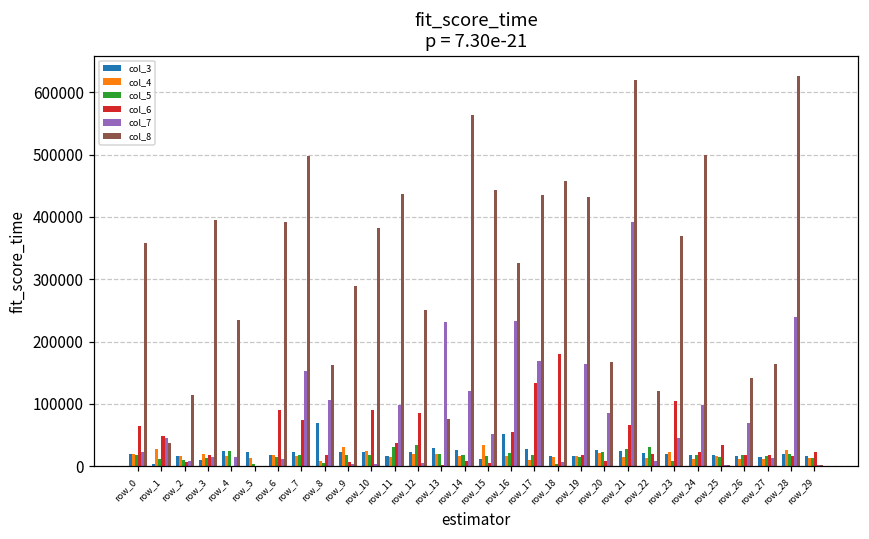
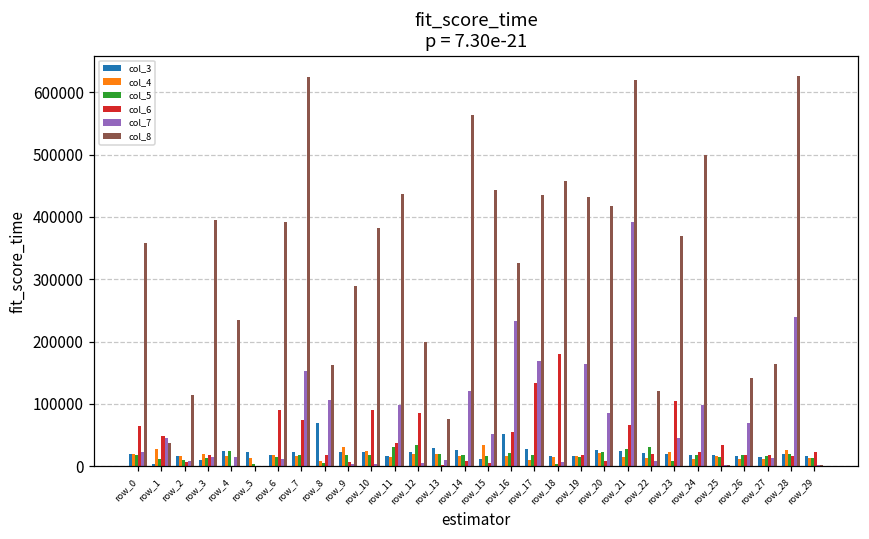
col_8, row_7: 500000 -> 620000
col_8, row_12: 250000 -> 200000
col_7, row_13: 230000 -> 10000
col_8, row_20: 170000 -> 420000
